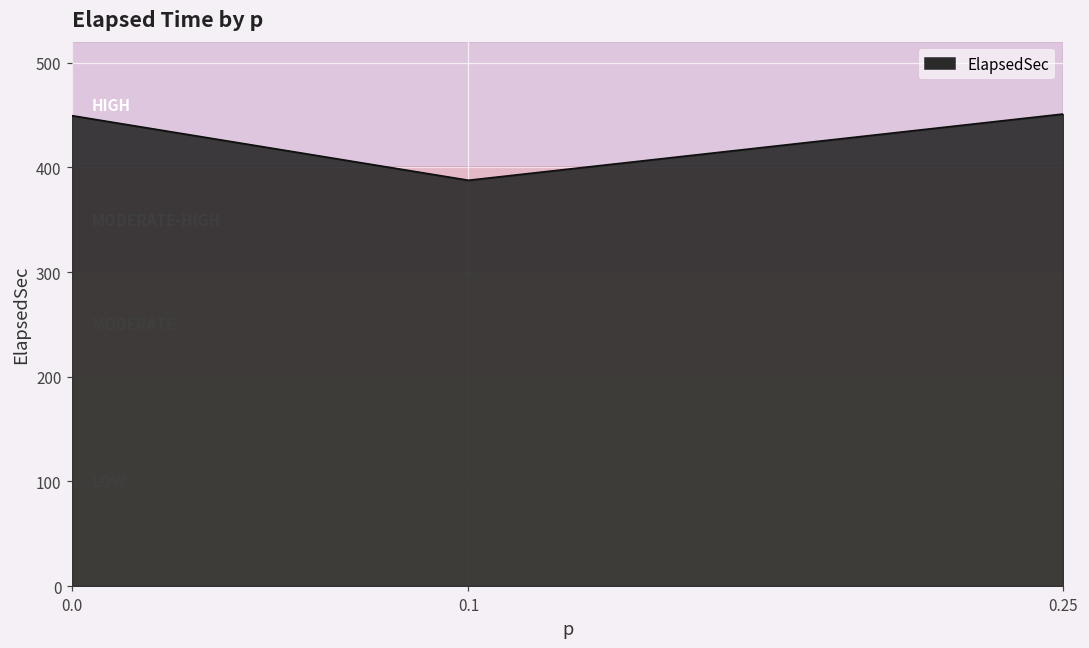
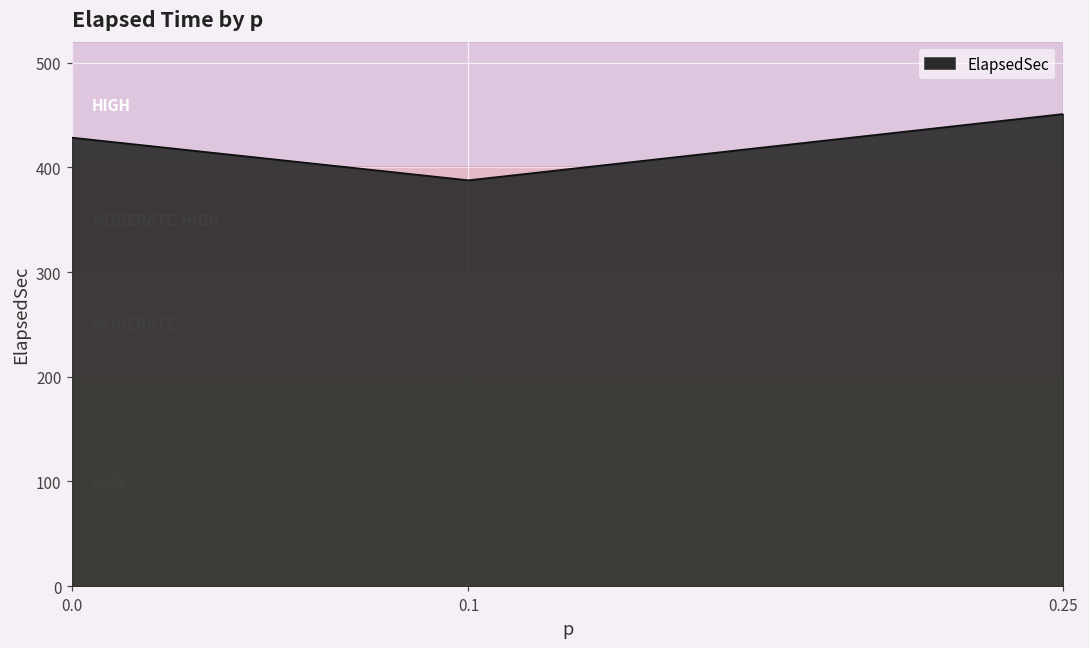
0.0: 450 -> 430
